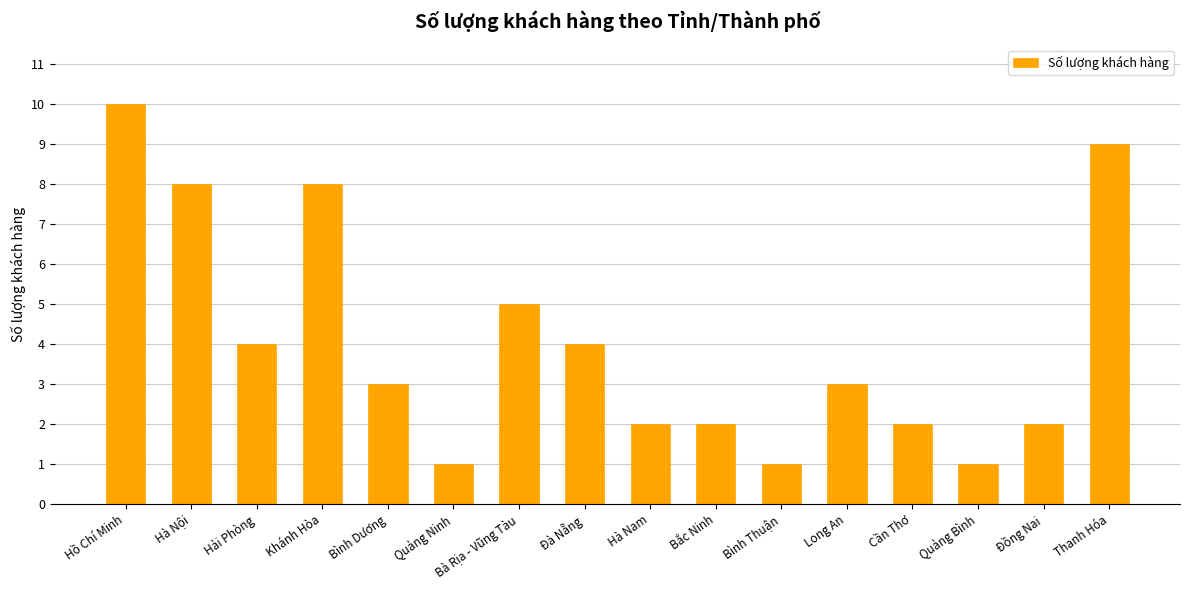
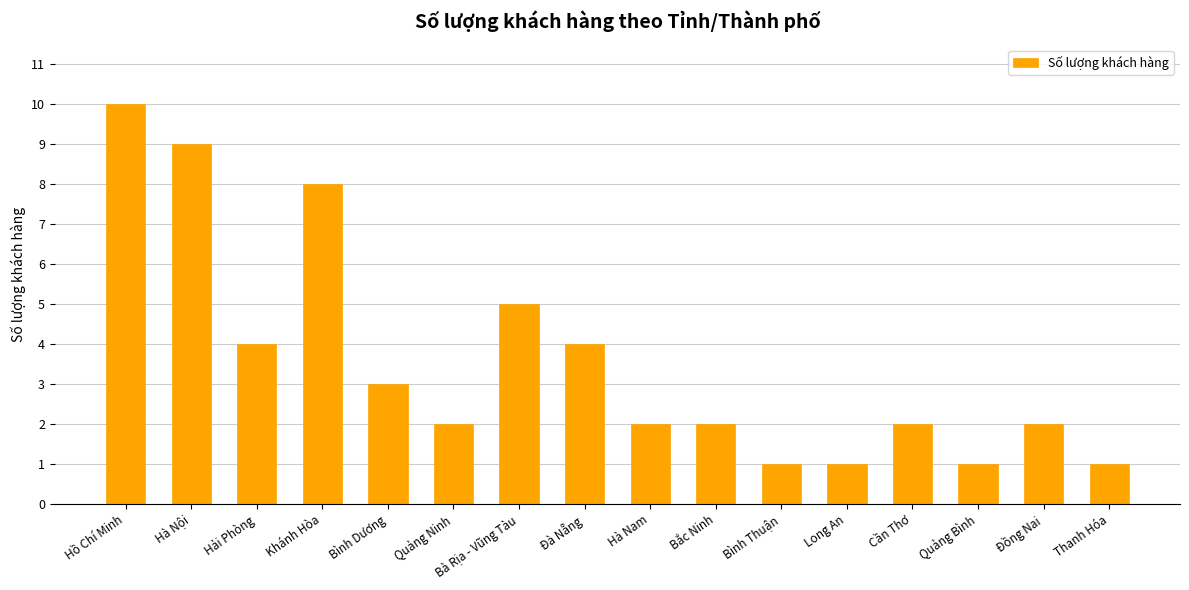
Hà Nội: 8 -> 9
Quảng Ninh: 1 -> 2
Long An: 3 -> 1
Thanh Hóa: 9 -> 1
